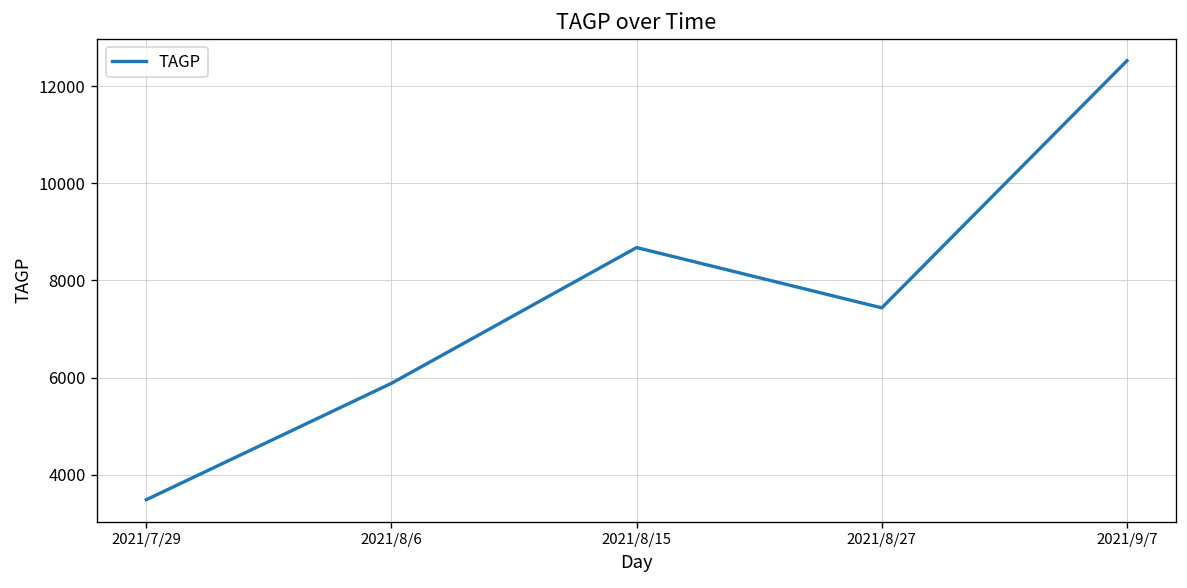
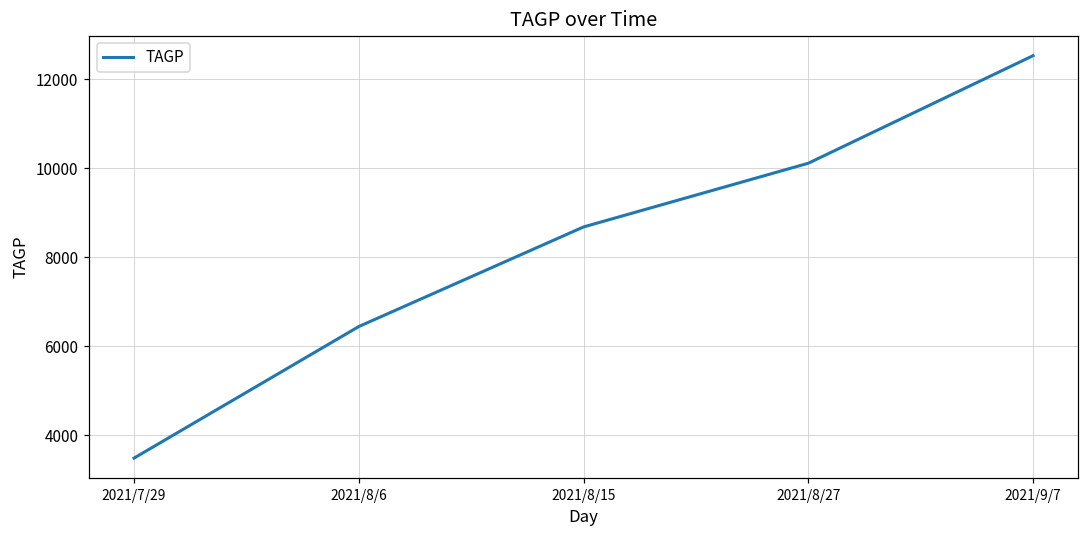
2021/8/6: 5900 -> 6400
2021/8/27: 7400 -> 10100
